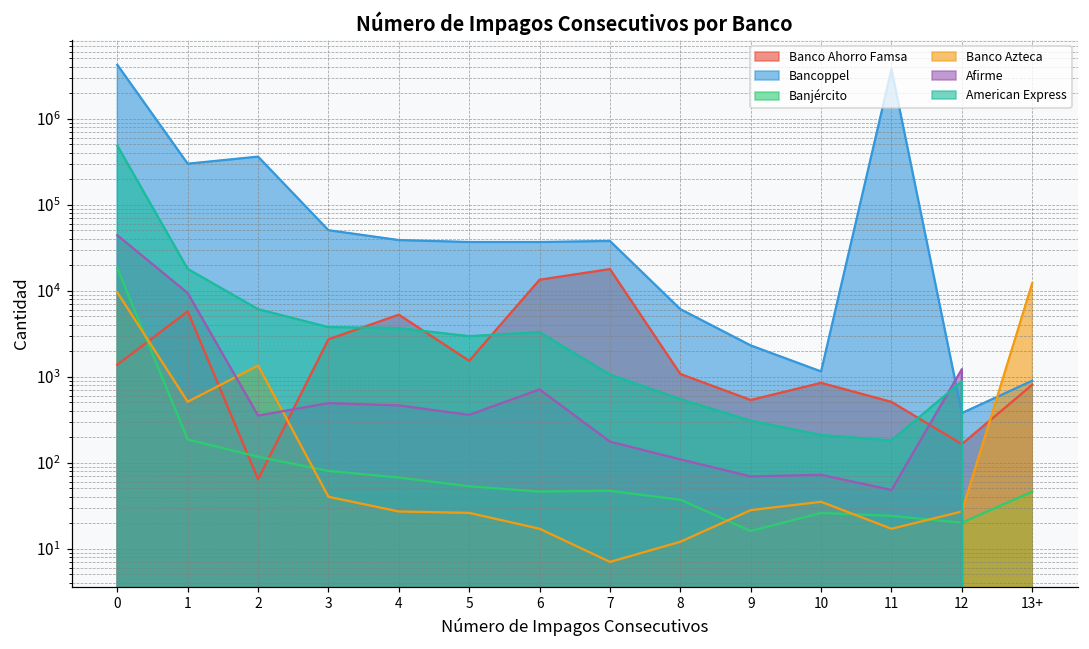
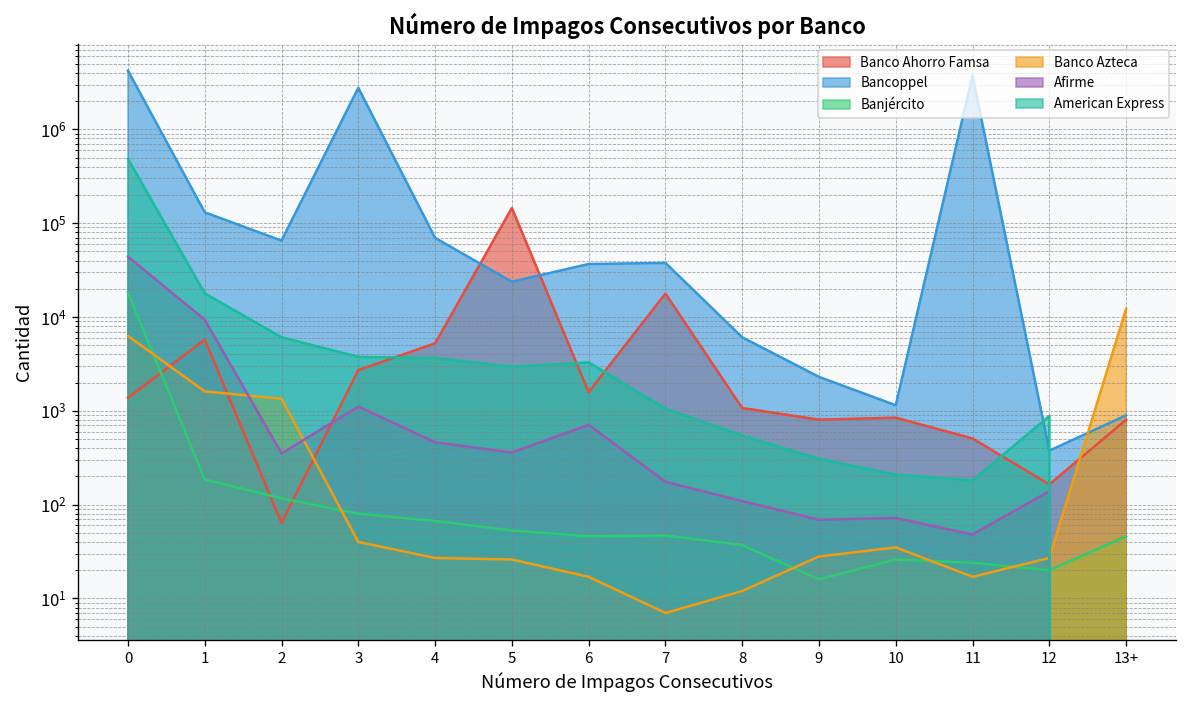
Banco Azteca, 0: 10000 -> 6000
Bancoppel, 1: 300000 -> 130000
Banco Azteca, 1: 500 -> 1600
Bancoppel, 2: 400000 -> 70000
Bancoppel, 3: 50000 -> 2800000
Afirme, 3: 500 -> 1100
Bancoppel, 4: 40000 -> 70000
Banco Ahorro Famsa, 5: 1500 -> 150000
Bancoppel, 5: 40000 -> 24000
Banco Ahorro Famsa, 6: 13000 -> 1600
Banco Ahorro Famsa, 9: 500 -> 800
Afirme, 12: 1200 -> 140
